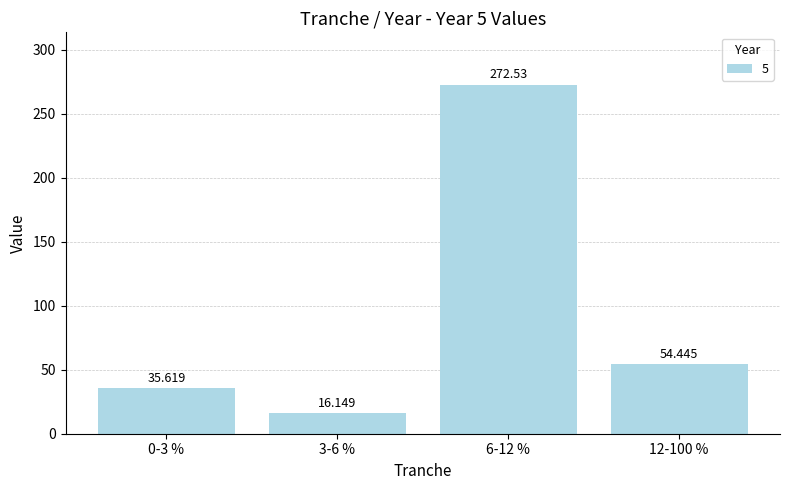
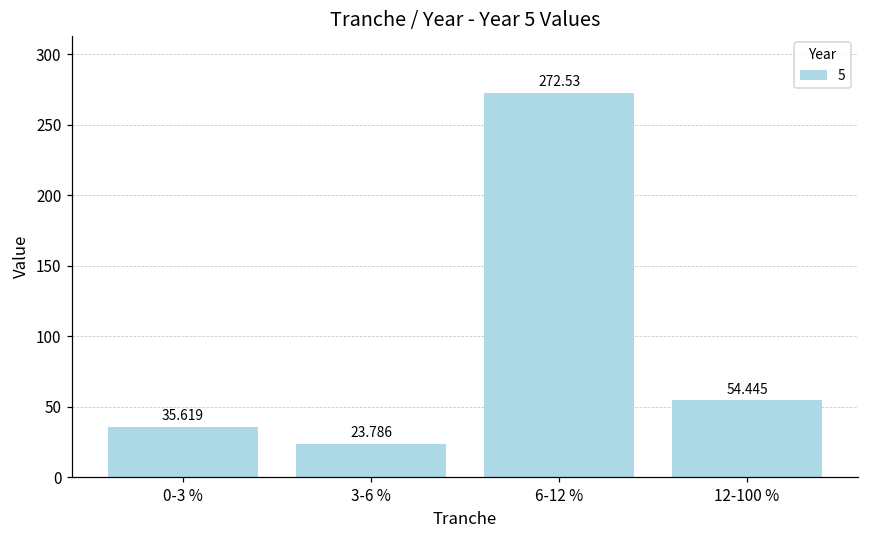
3-6 %: 16.149 -> 23.786
